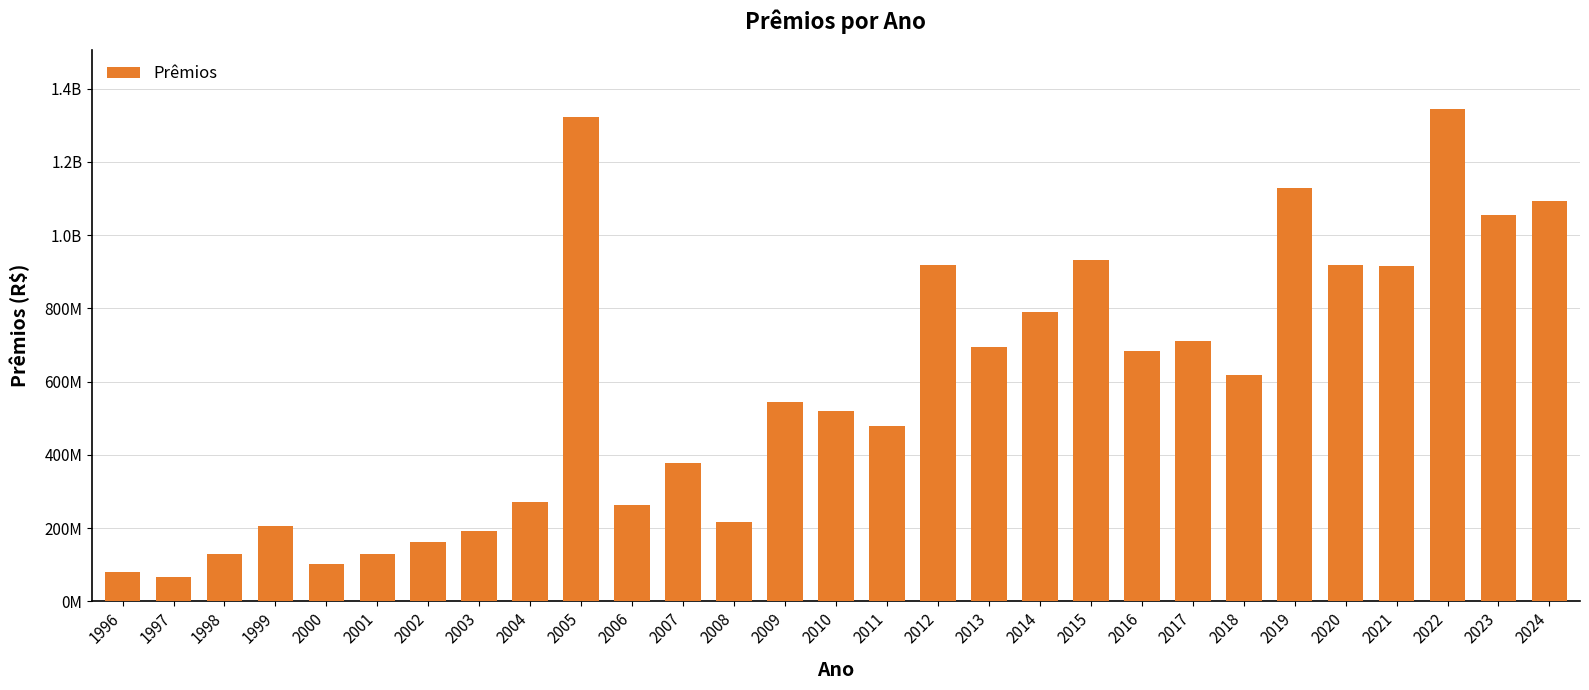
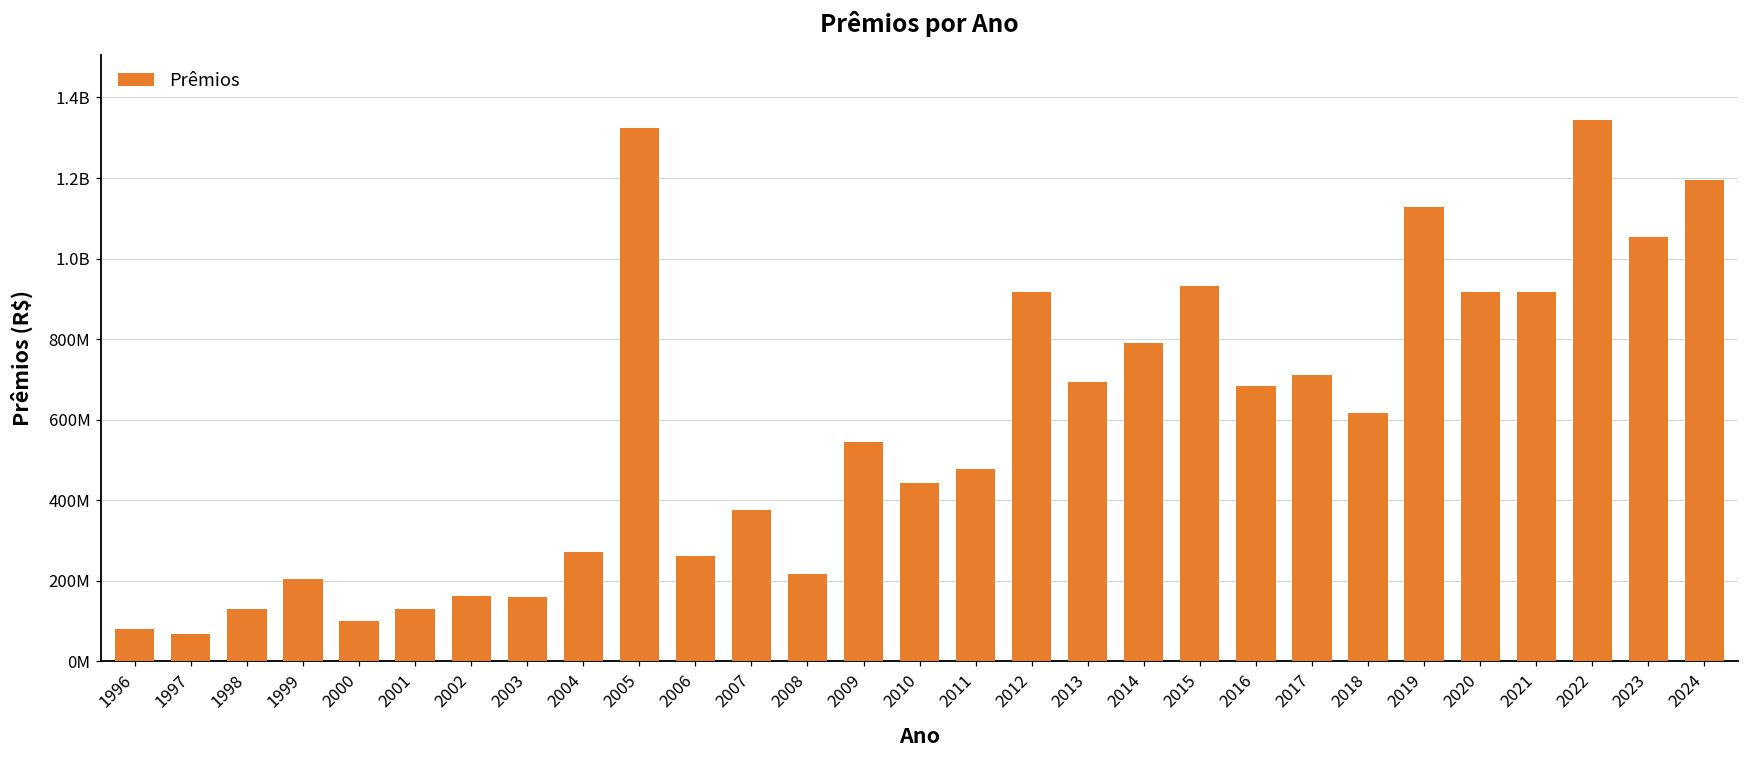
2003: 190000000 -> 160000000
2010: 520000000 -> 440000000
2024: 1090000000 -> 1200000000
